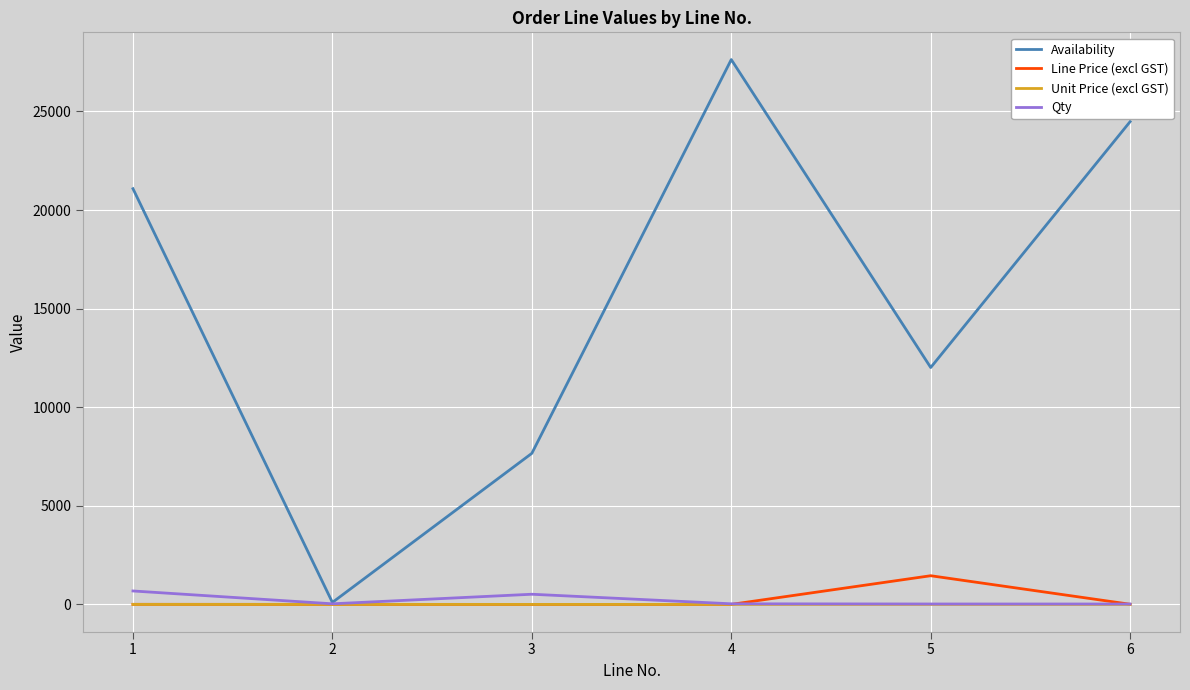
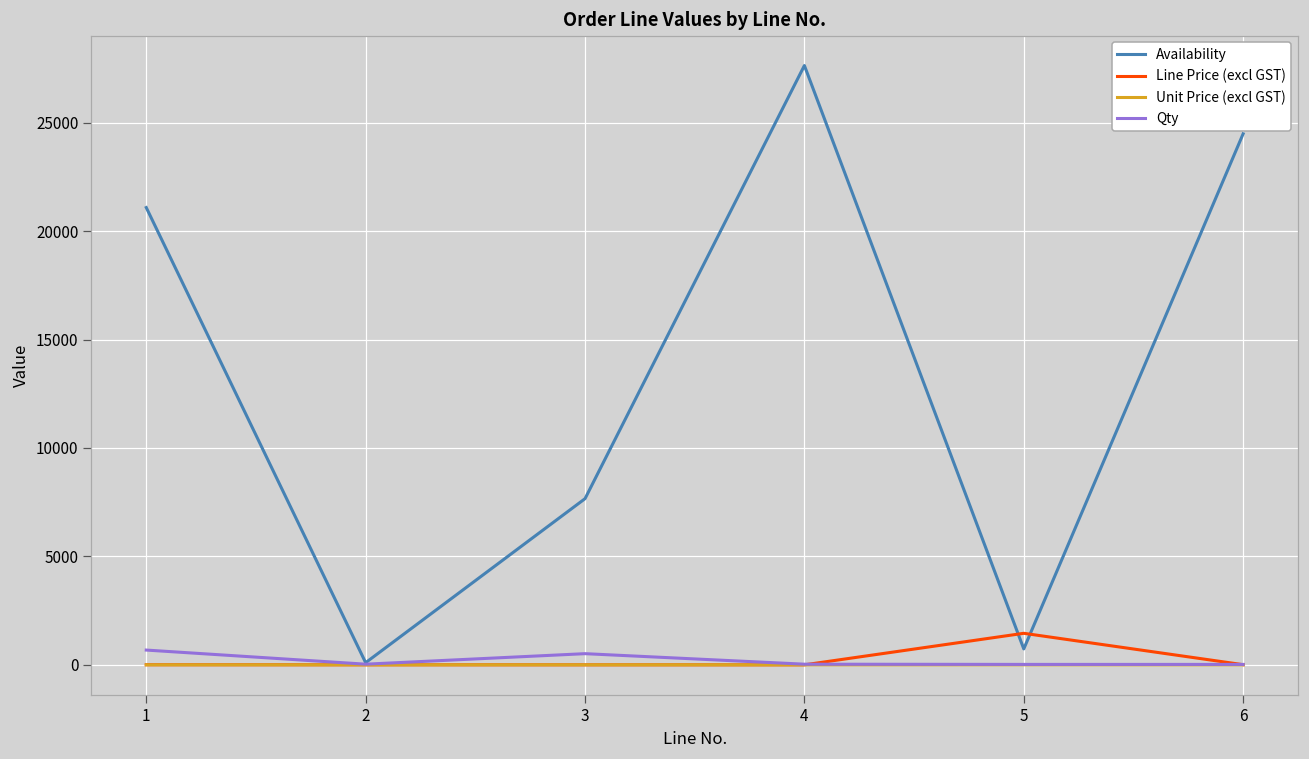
Availability, 5: 12000 -> 700
